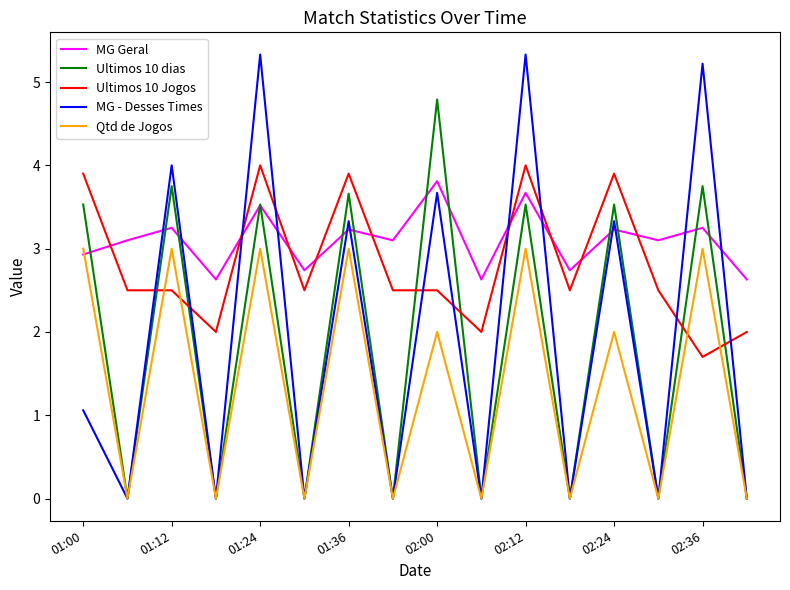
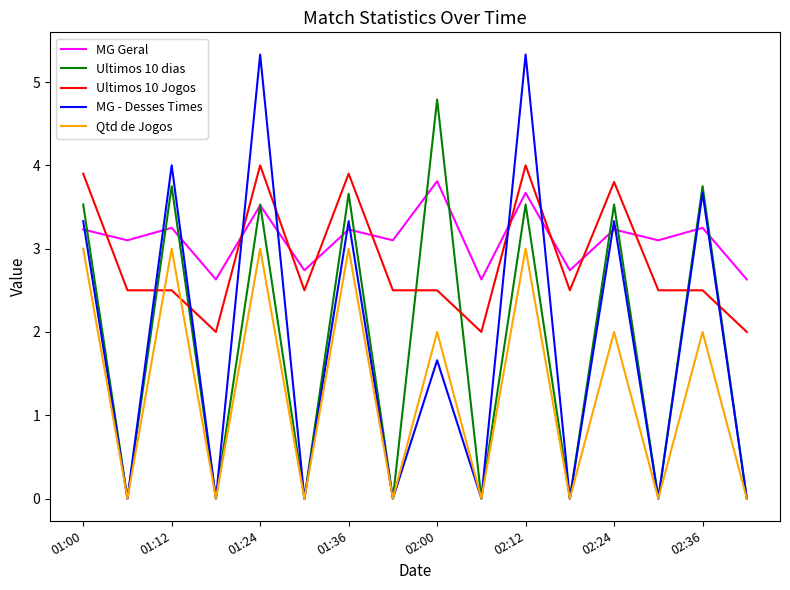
MG Geral, 01:00: 2.9 -> 3.2
MG - Desses Times, 01:00: 1.1 -> 3.3
MG - Desses Times, 02:00: 3.7 -> 1.7
Ultimos 10 Jogos, 02:24: 3.9 -> 3.8
Ultimos 10 Jogos, 02:36: 1.7 -> 2.5
MG - Desses Times, 02:36: 5.2 -> 3.7
Qtd de Jogos, 02:36: 3 -> 2
